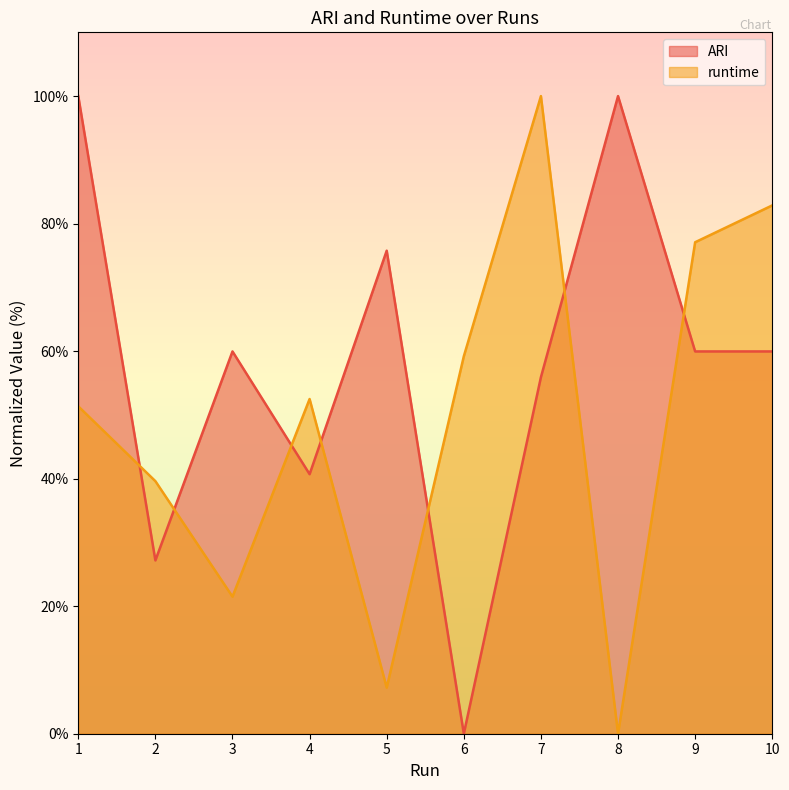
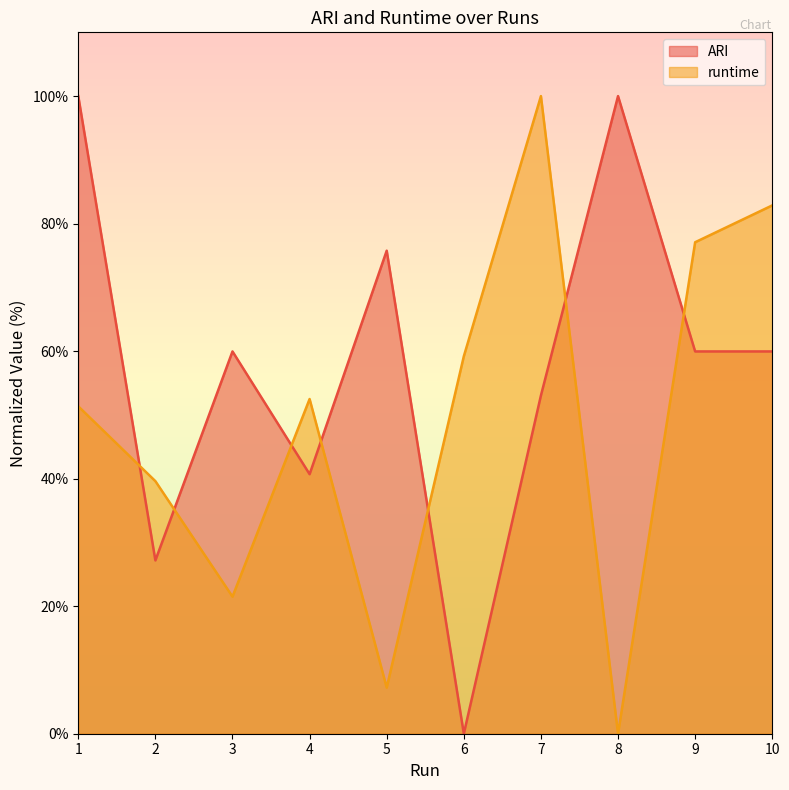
ARI, 7: 56% -> 53%
